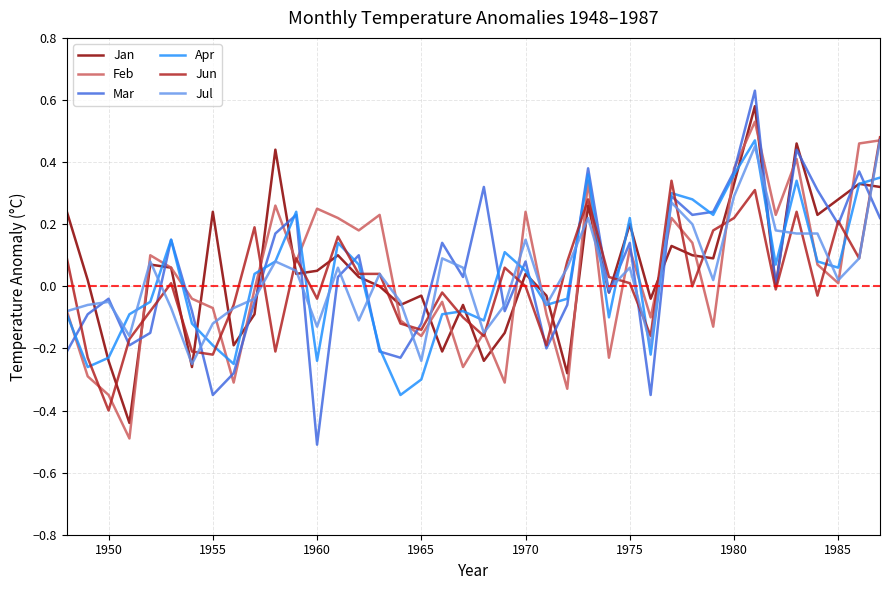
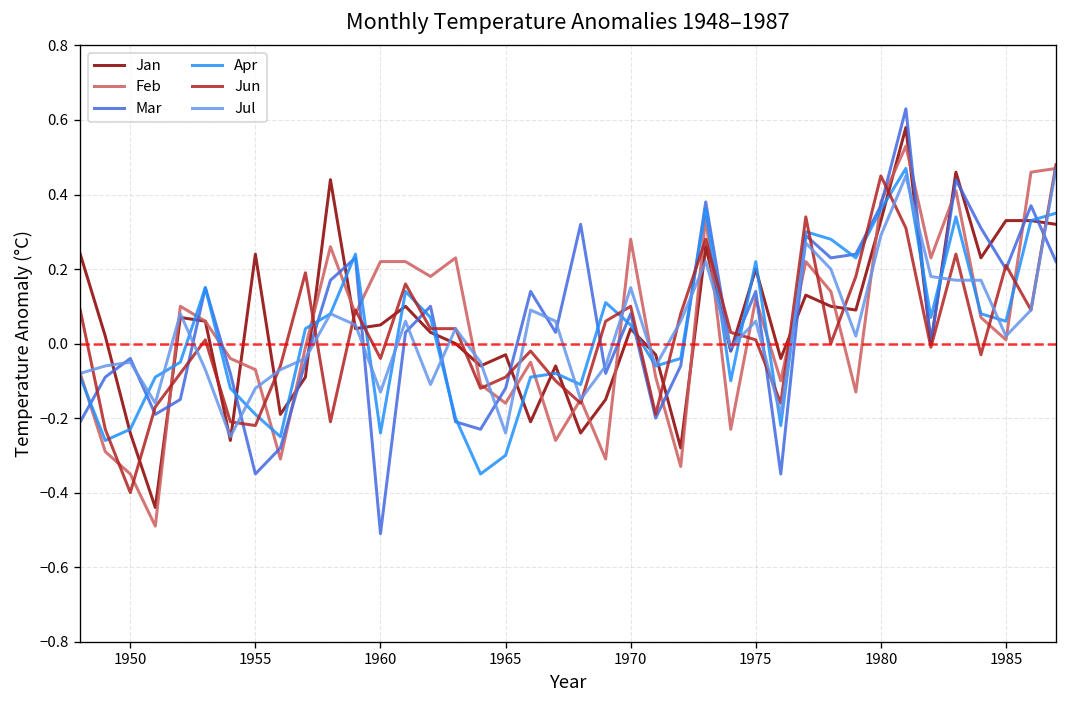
Feb, 1960: 0.25 -> 0.22
Jun, 1965: -0.14 -> -0.09
Feb, 1970: 0.24 -> 0.28
Jun, 1970: 0.0 -> 0.1
Jun, 1980: 0.22 -> 0.45
Jan, 1985: 0.28 -> 0.33
